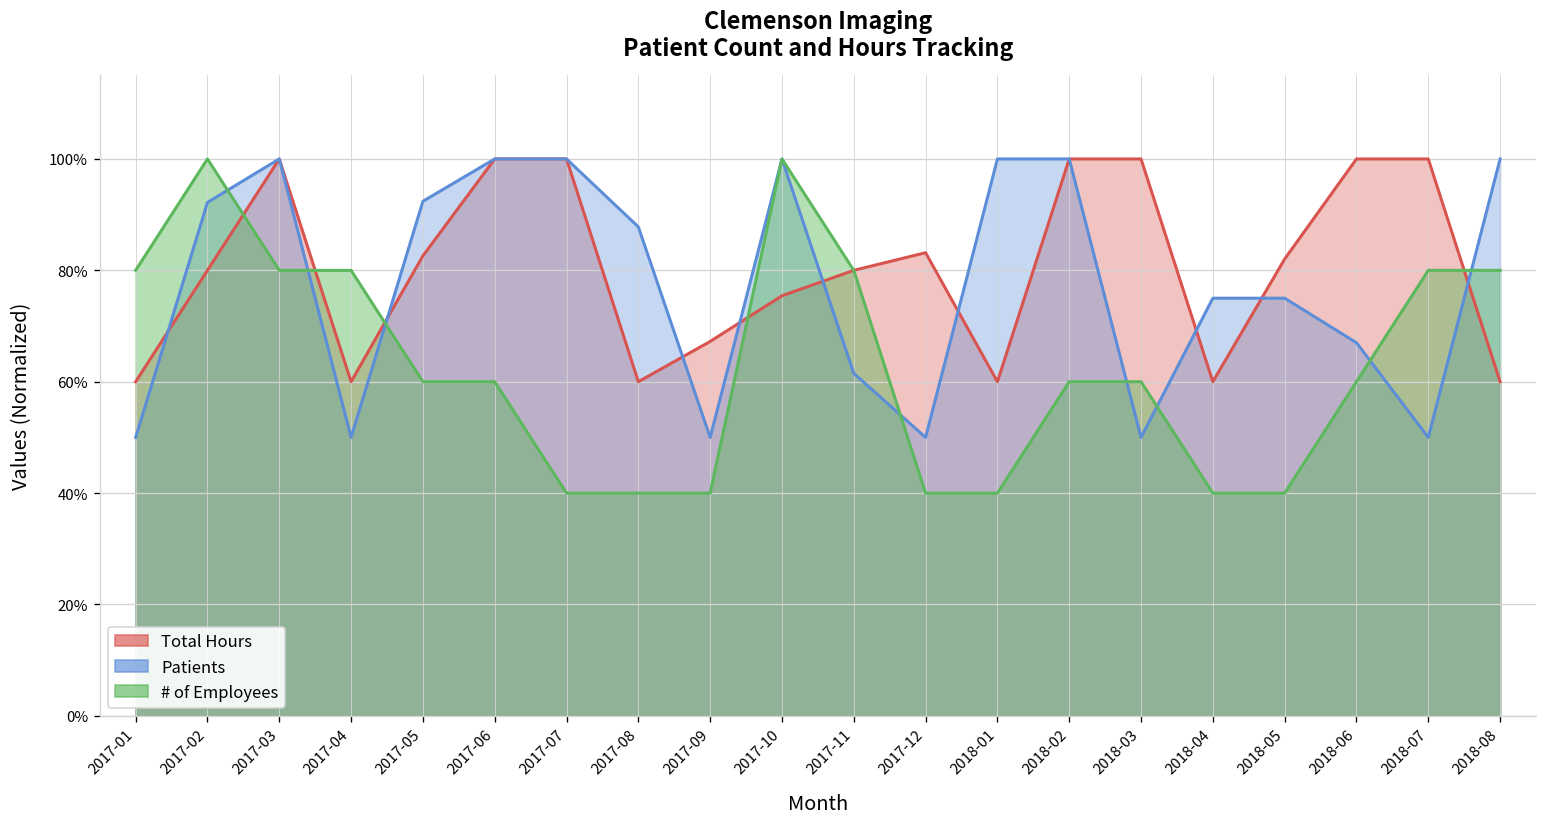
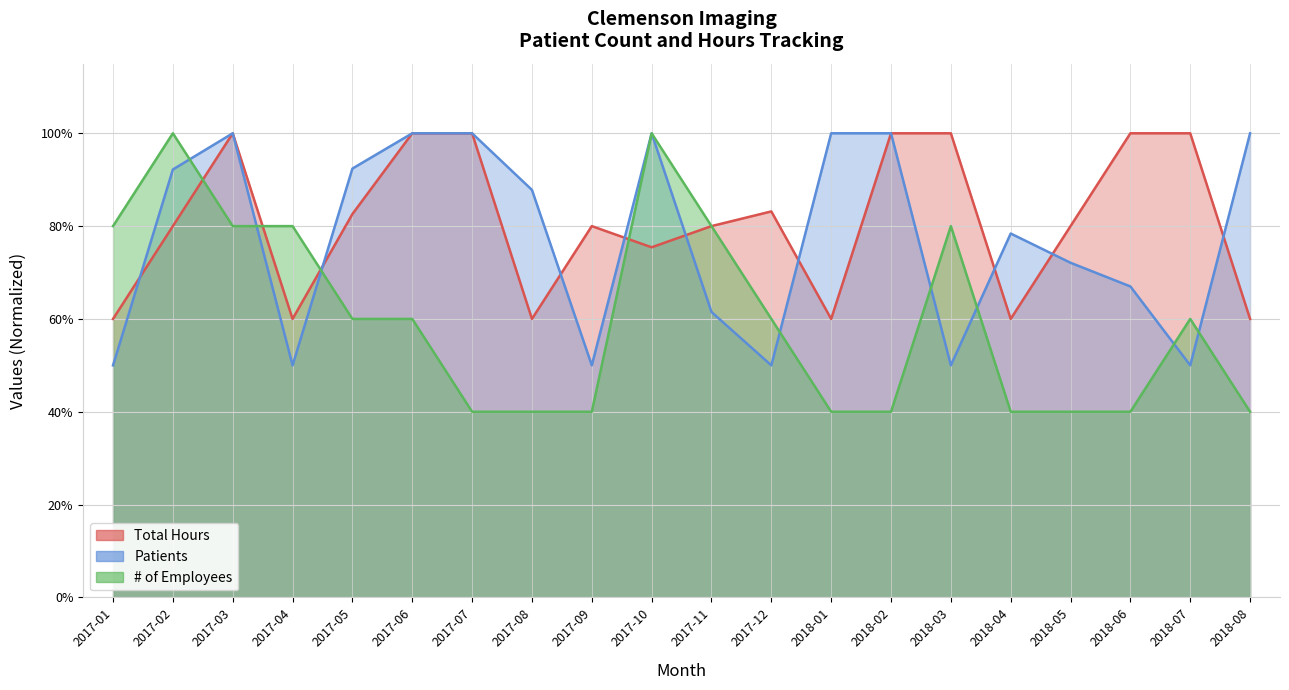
Total Hours, 2017-09: 67% -> 80%
# of Employees, 2017-12: 40% -> 60%
# of Employees, 2018-02: 60% -> 40%
# of Employees, 2018-03: 60% -> 80%
Patients, 2018-04: 75% -> 78%
Total Hours, 2018-05: 82% -> 80%
Patients, 2018-05: 75% -> 72%
# of Employees, 2018-06: 60% -> 40%
# of Employees, 2018-07: 80% -> 60%
# of Employees, 2018-08: 80% -> 40%
